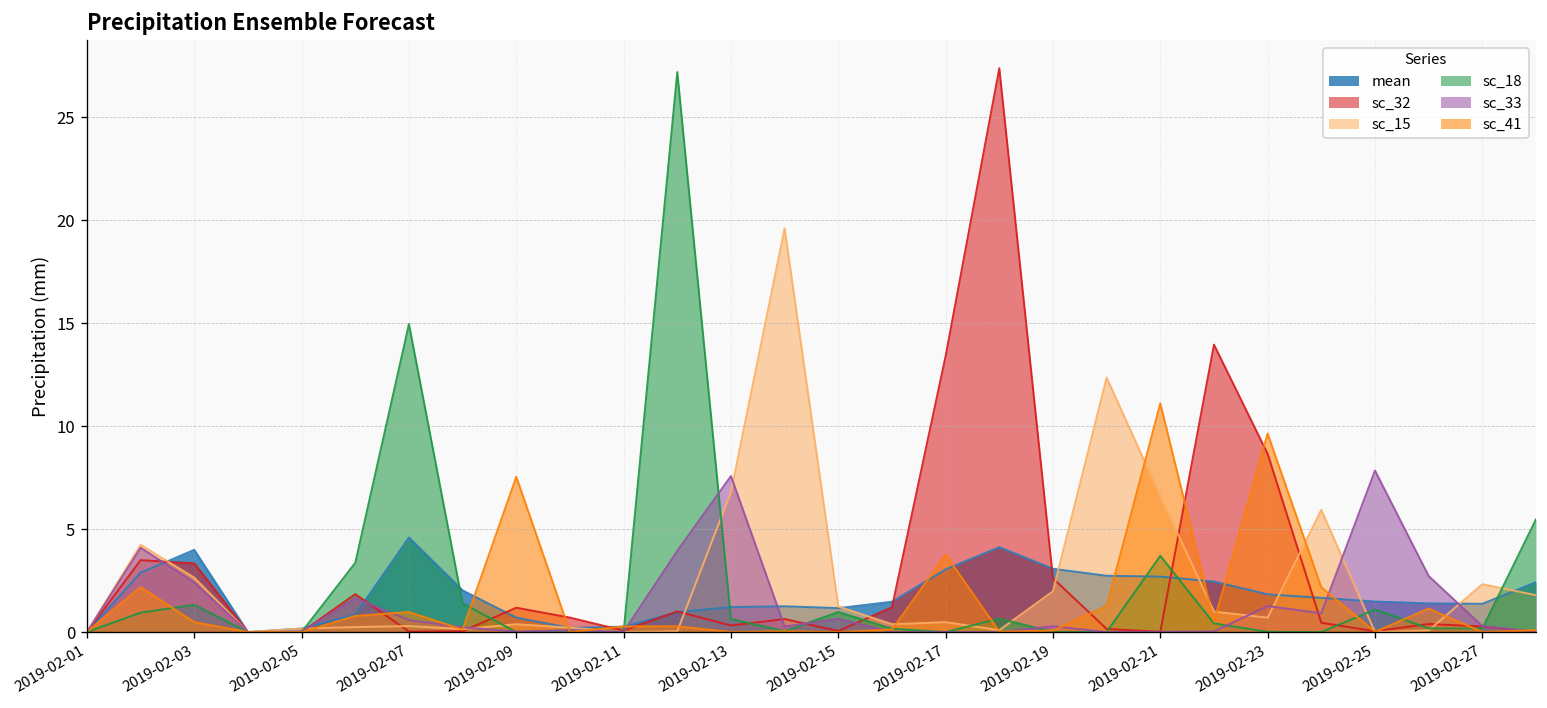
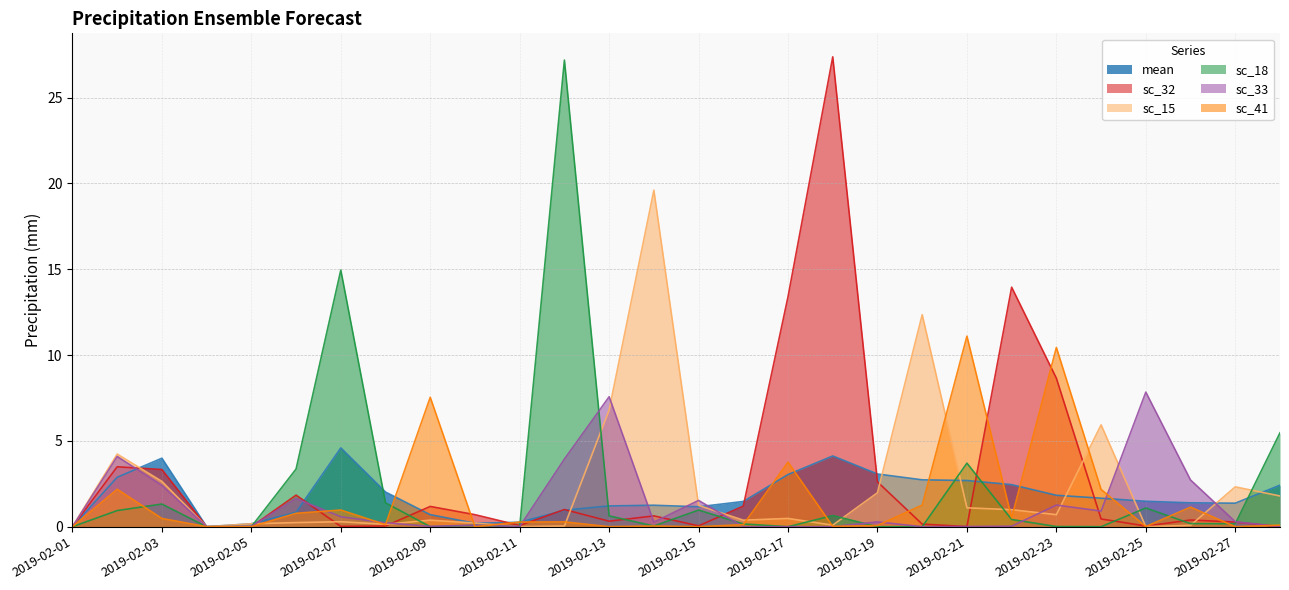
sc_33, 2019-02-15: 0.6 -> 1.5
sc_15, 2019-02-21: 6.6 -> 1.1
sc_41, 2019-02-23: 9.6 -> 10.4
